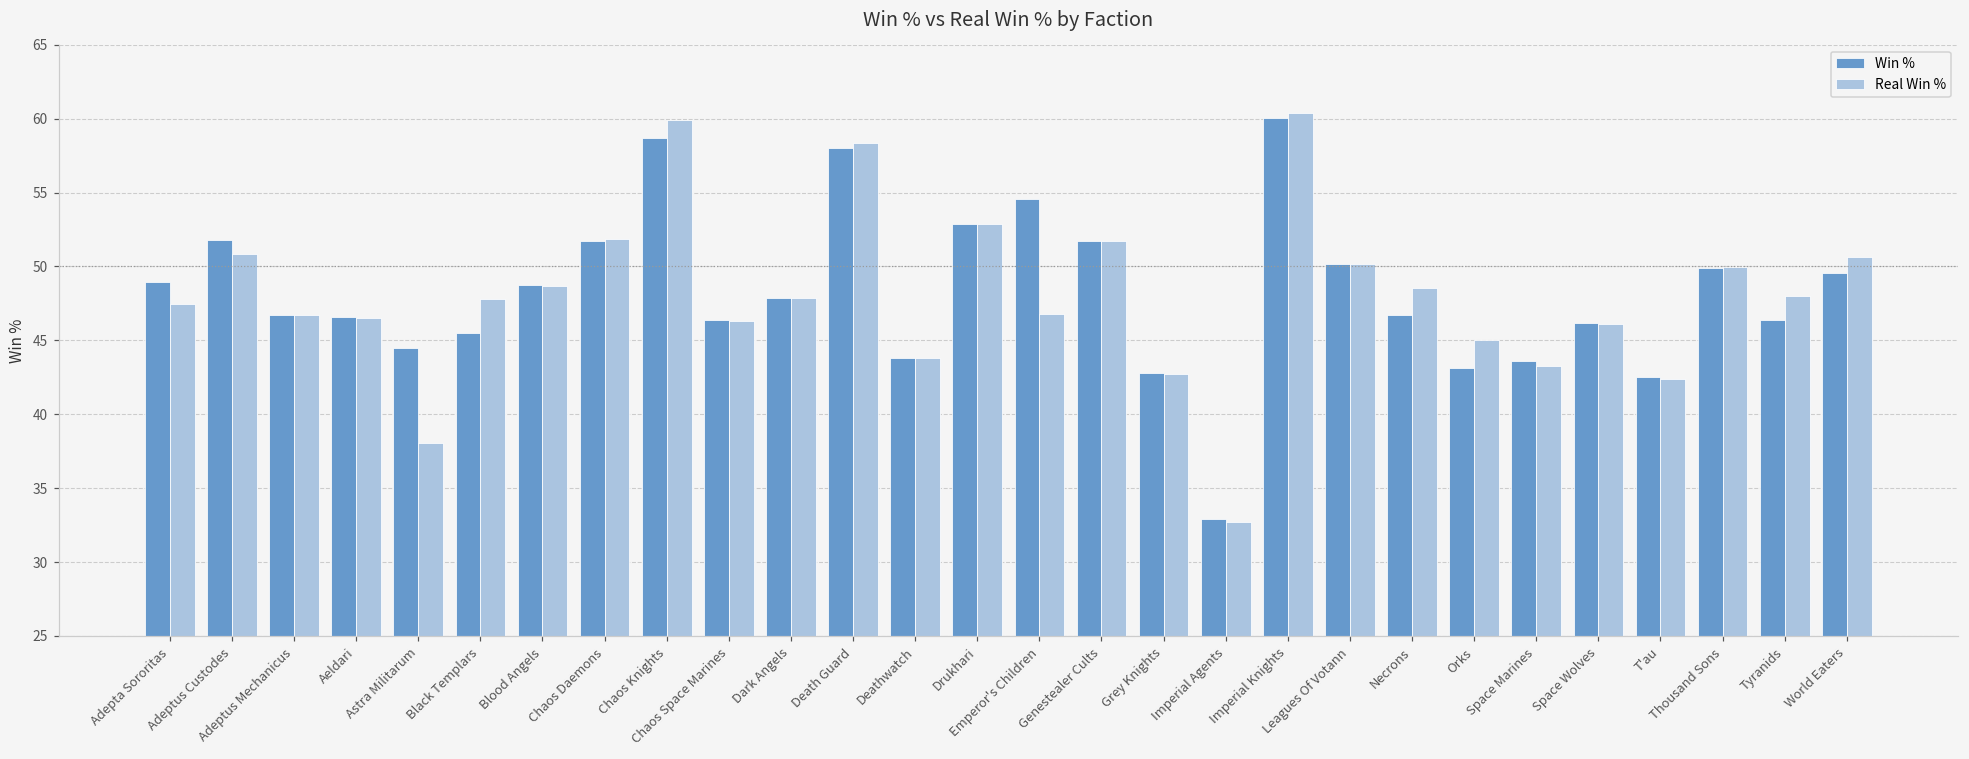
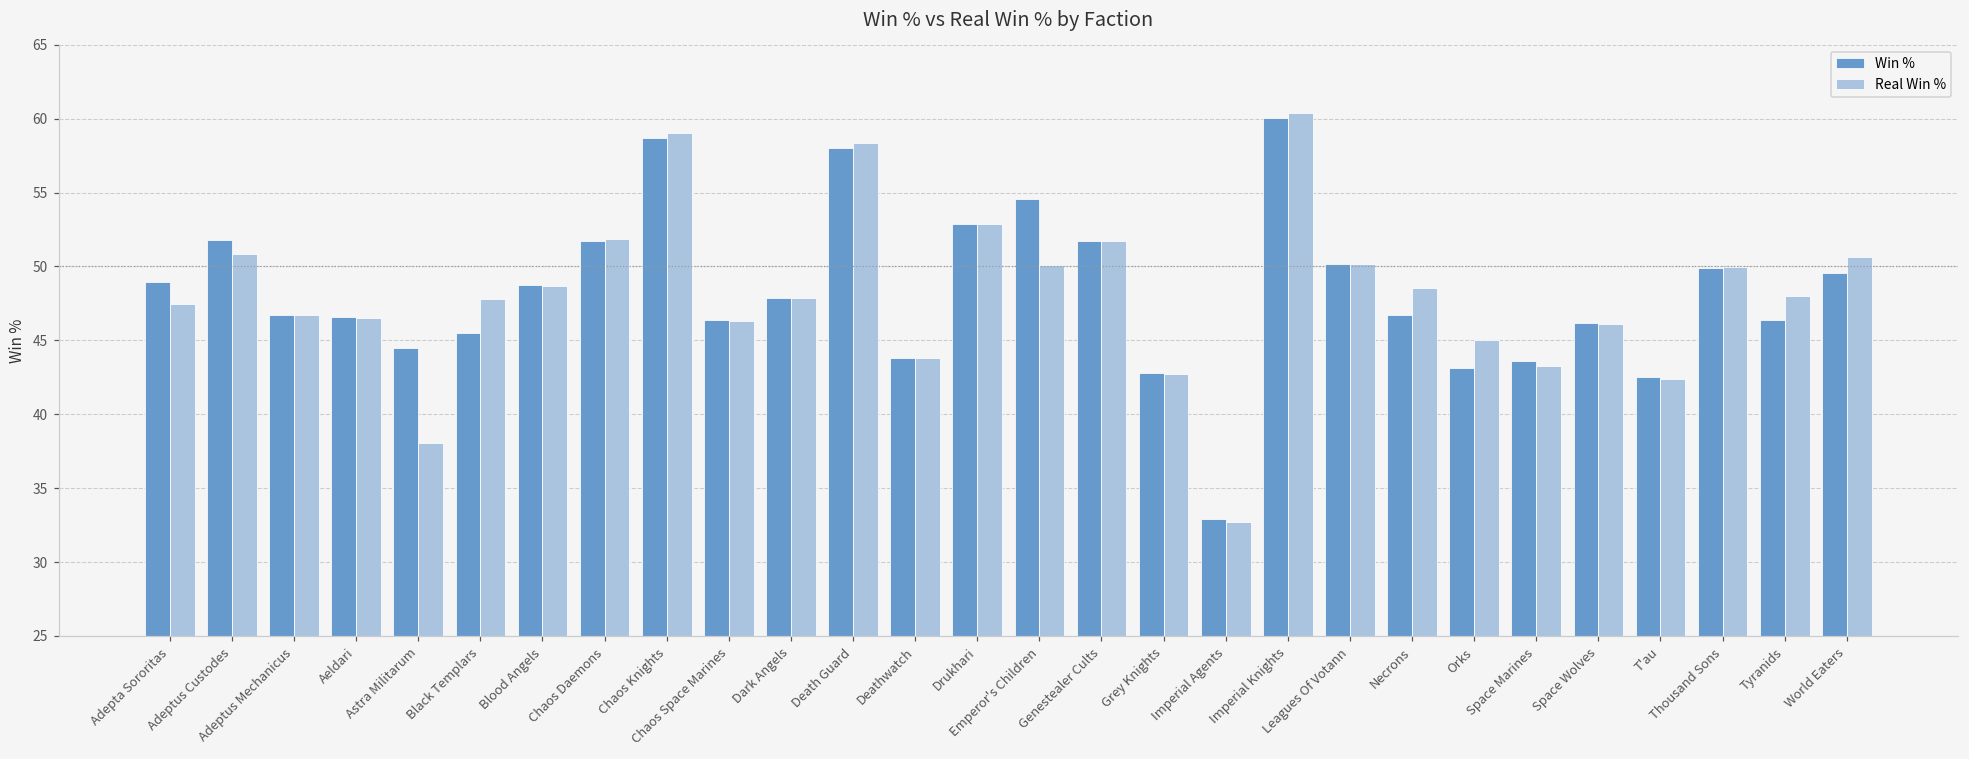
Real Win %, Chaos Knights: 59.9 -> 59.1
Real Win %, Emperor's Children: 46.8 -> 50.1
